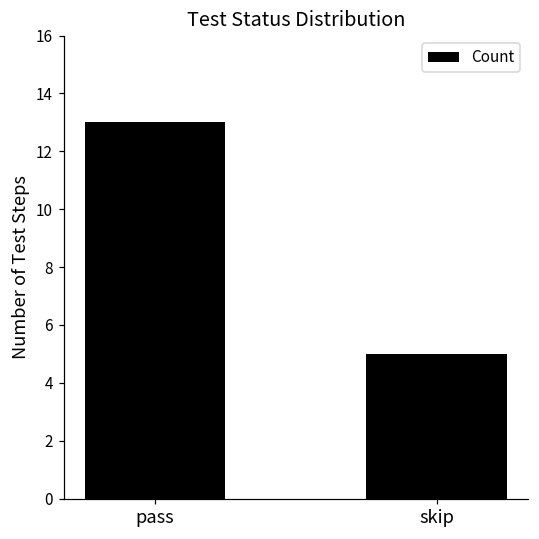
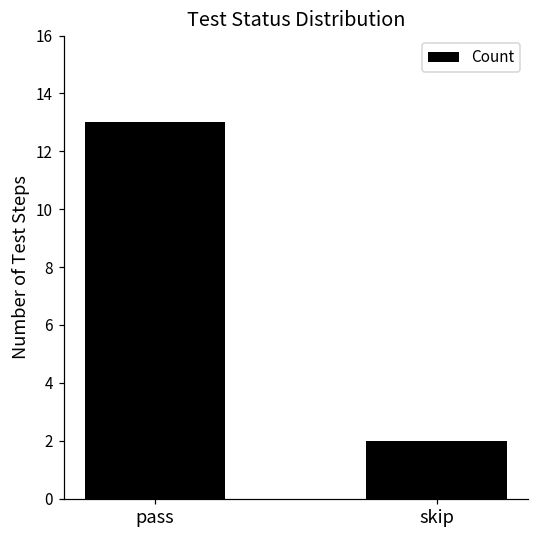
skip: 5 -> 2
